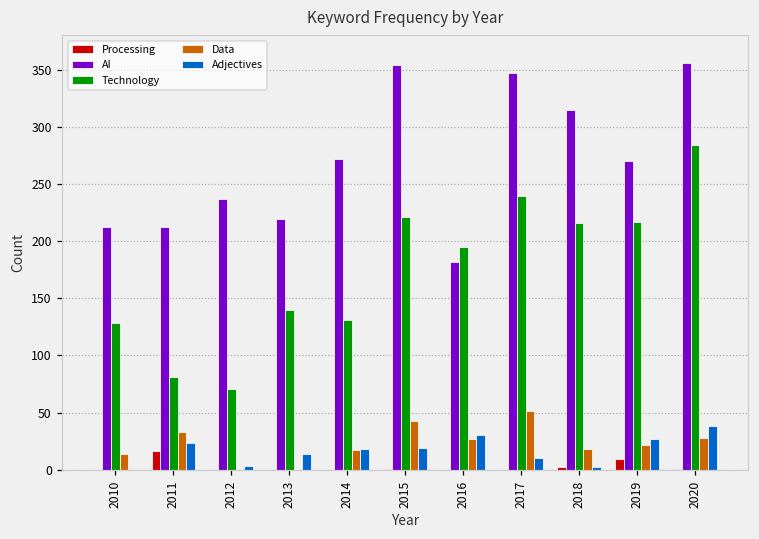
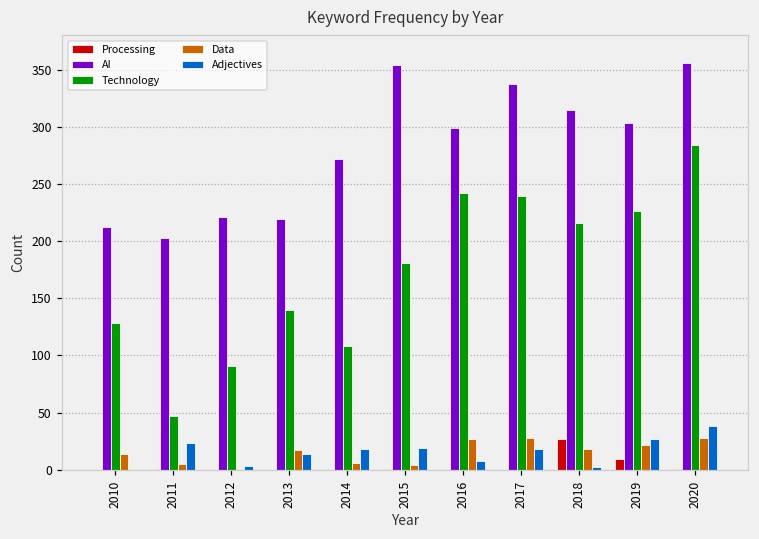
Processing, 2011: 16 -> 1
AI, 2011: 212 -> 203
Technology, 2011: 81 -> 47
Data, 2011: 33 -> 5
AI, 2012: 237 -> 221
Technology, 2012: 71 -> 91
Data, 2013: 1 -> 17
Technology, 2014: 131 -> 108
Data, 2014: 17 -> 6
Technology, 2015: 221 -> 181
Data, 2015: 43 -> 4
AI, 2016: 182 -> 299
Technology, 2016: 195 -> 242
Adjectives, 2016: 30 -> 8
AI, 2017: 347 -> 337
Data, 2017: 51 -> 28
Adjectives, 2017: 10 -> 18
Processing, 2018: 2 -> 27
AI, 2019: 270 -> 303
Technology, 2019: 217 -> 226
